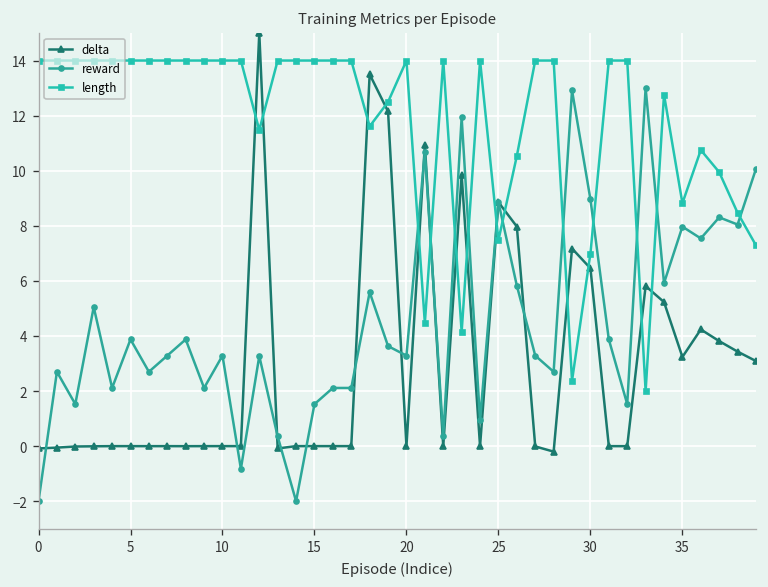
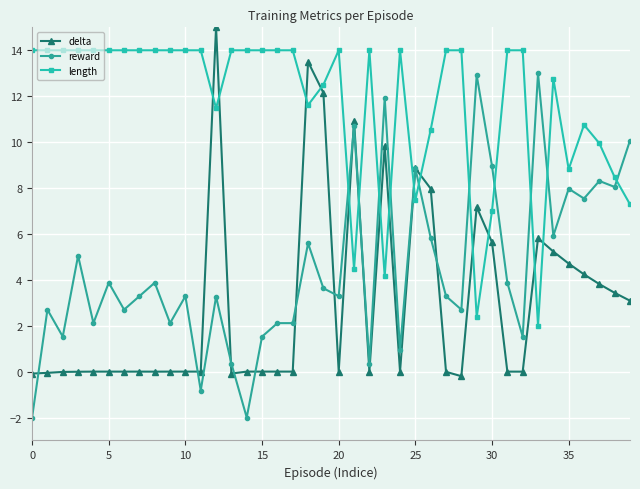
delta, 30: 6.5 -> 5.6
delta, 35: 3.2 -> 4.7
